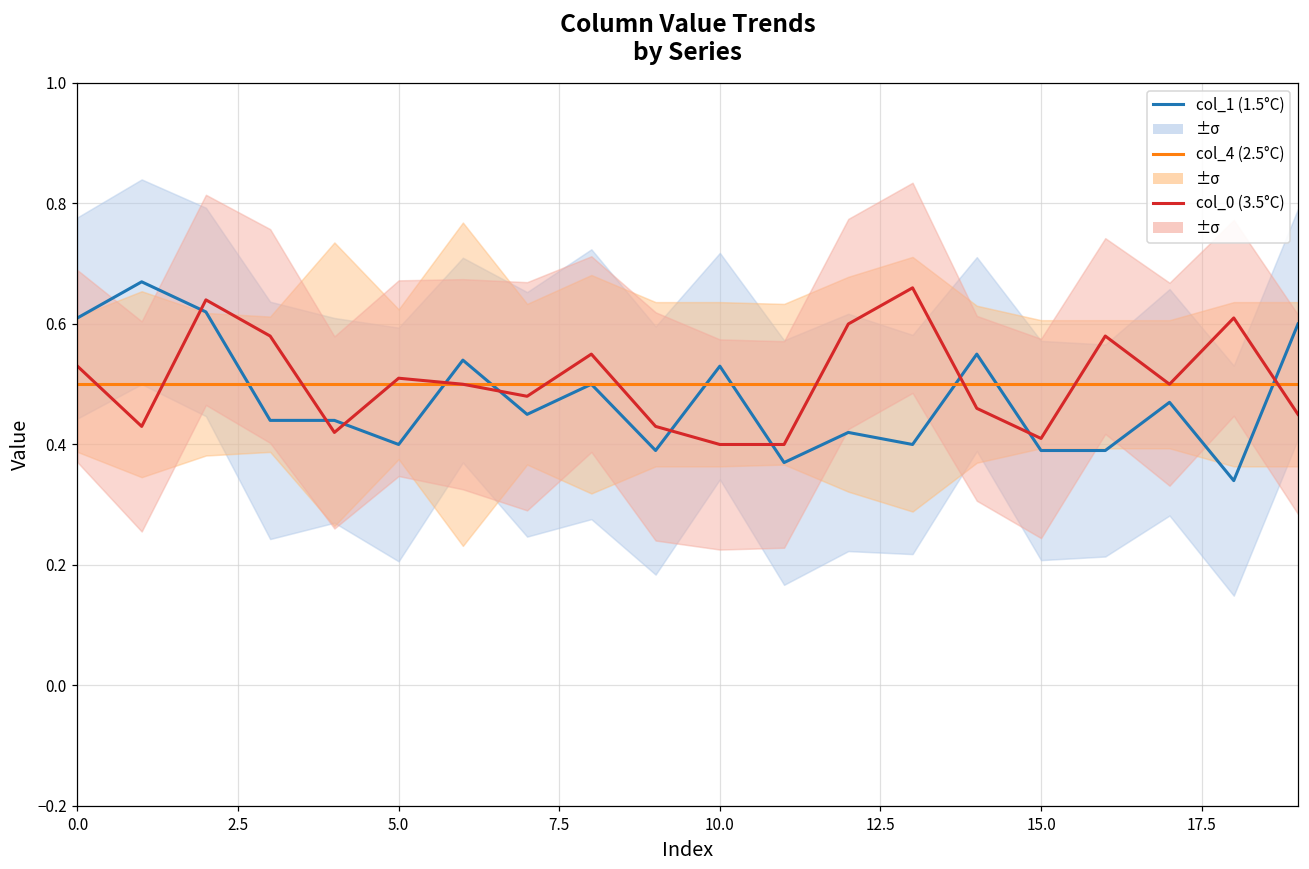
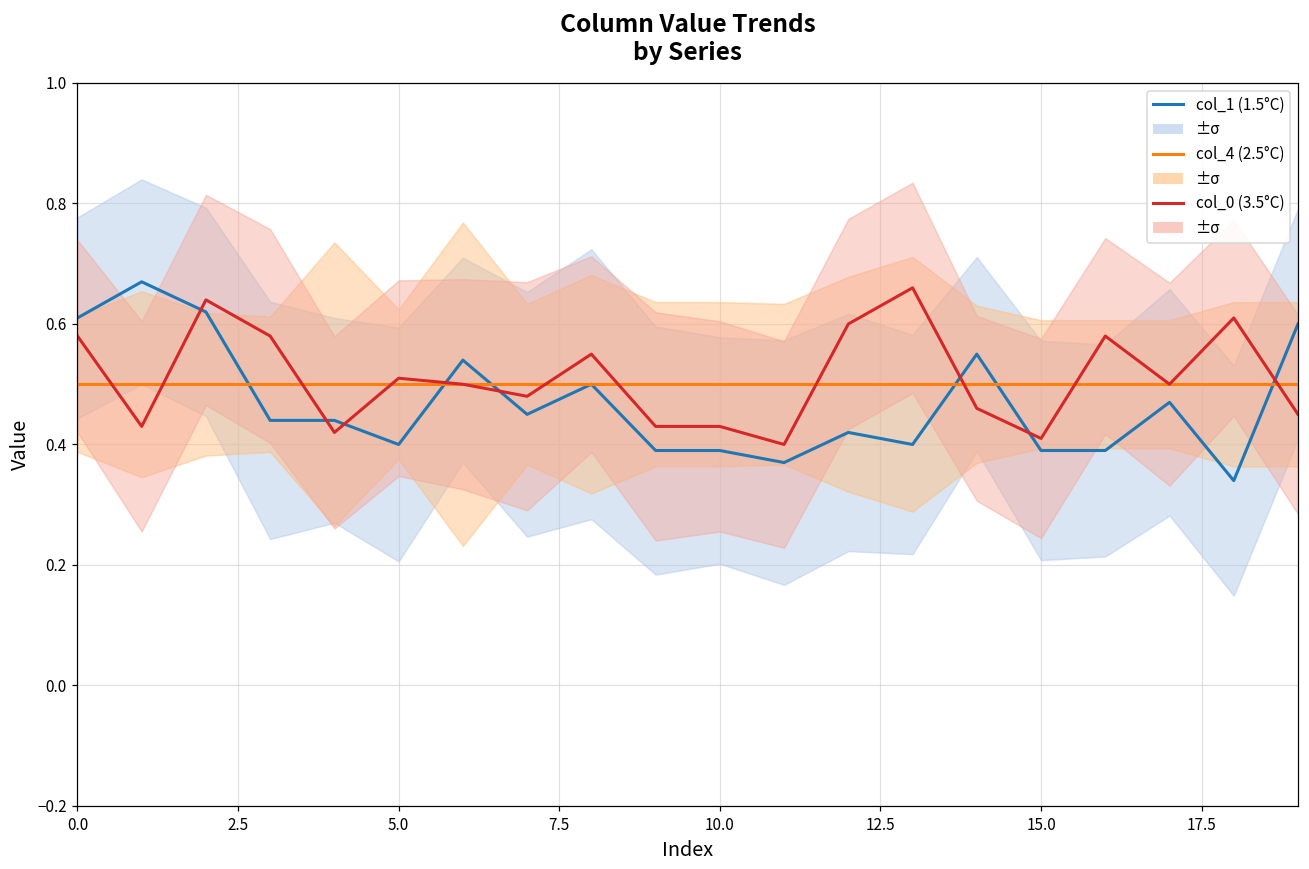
col_0 (3.5°C), 0.0: 0.53 -> 0.58
col_1 (1.5°C), 10.0: 0.53 -> 0.39
col_0 (3.5°C), 10.0: 0.40 -> 0.43
